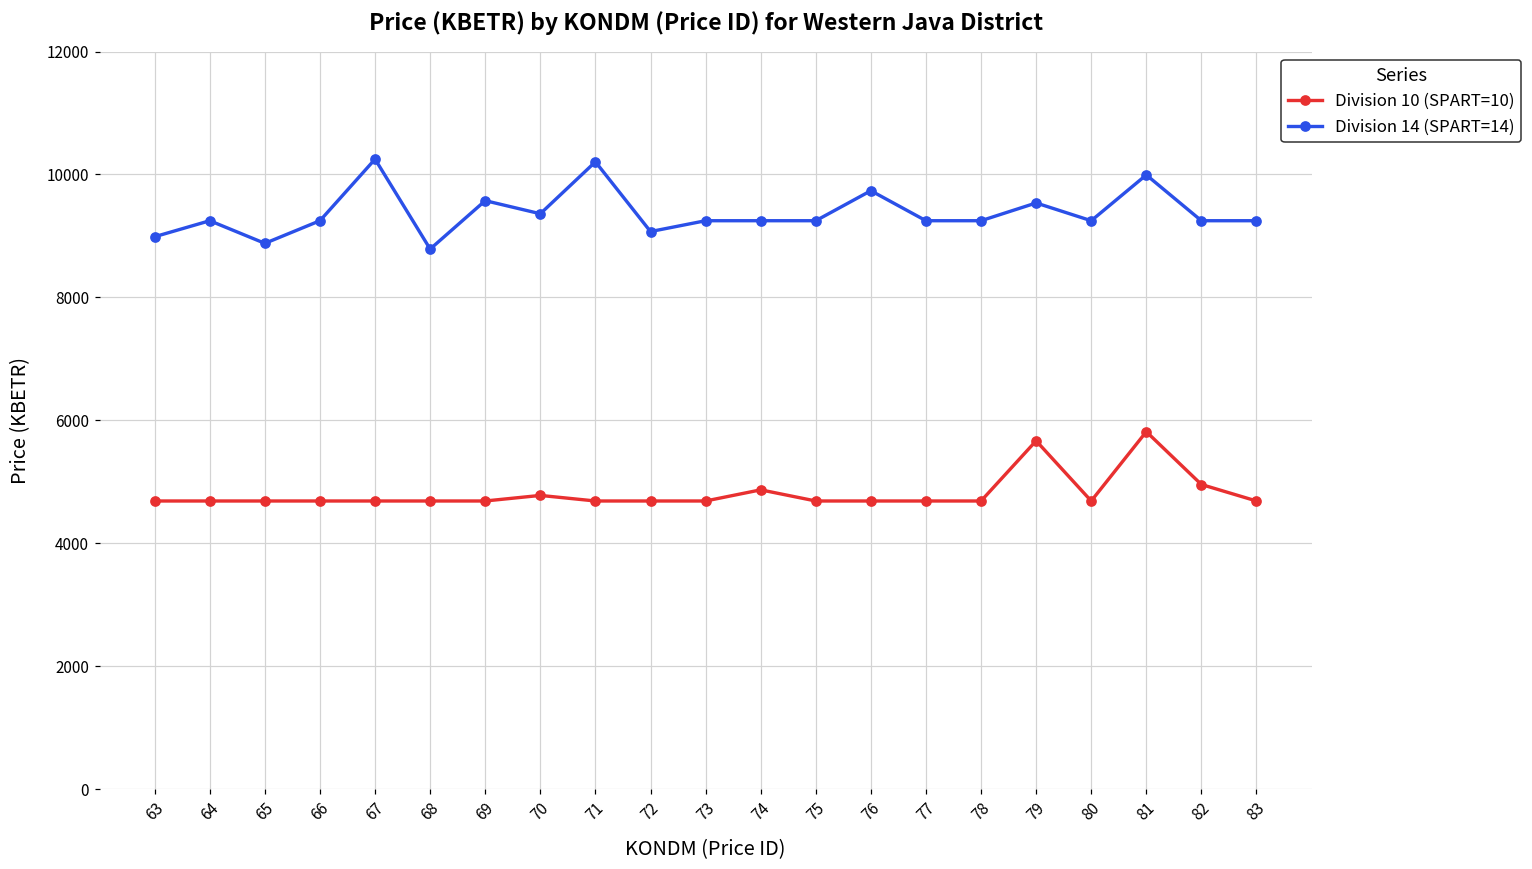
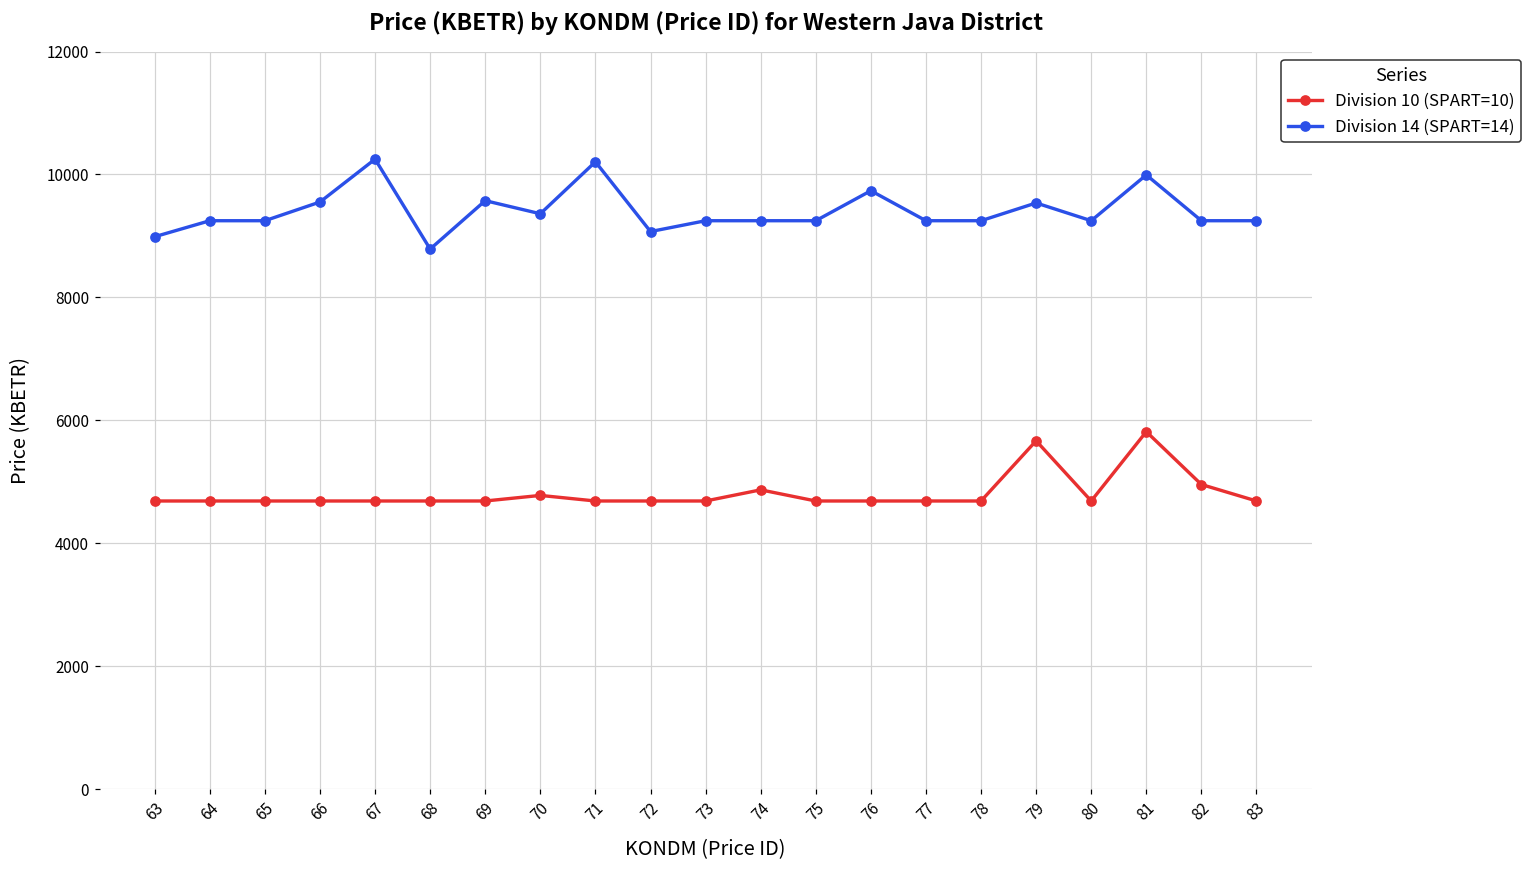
Division 14 (SPART=14), 65: 8900 -> 9200
Division 14 (SPART=14), 66: 9200 -> 9600
